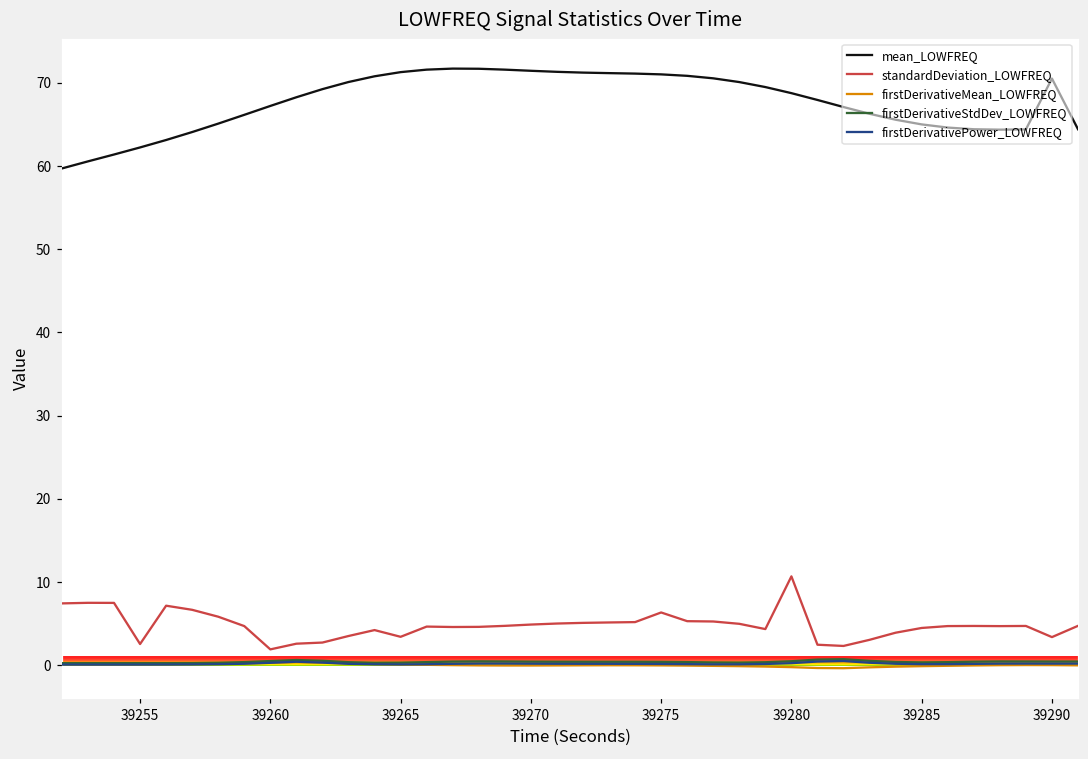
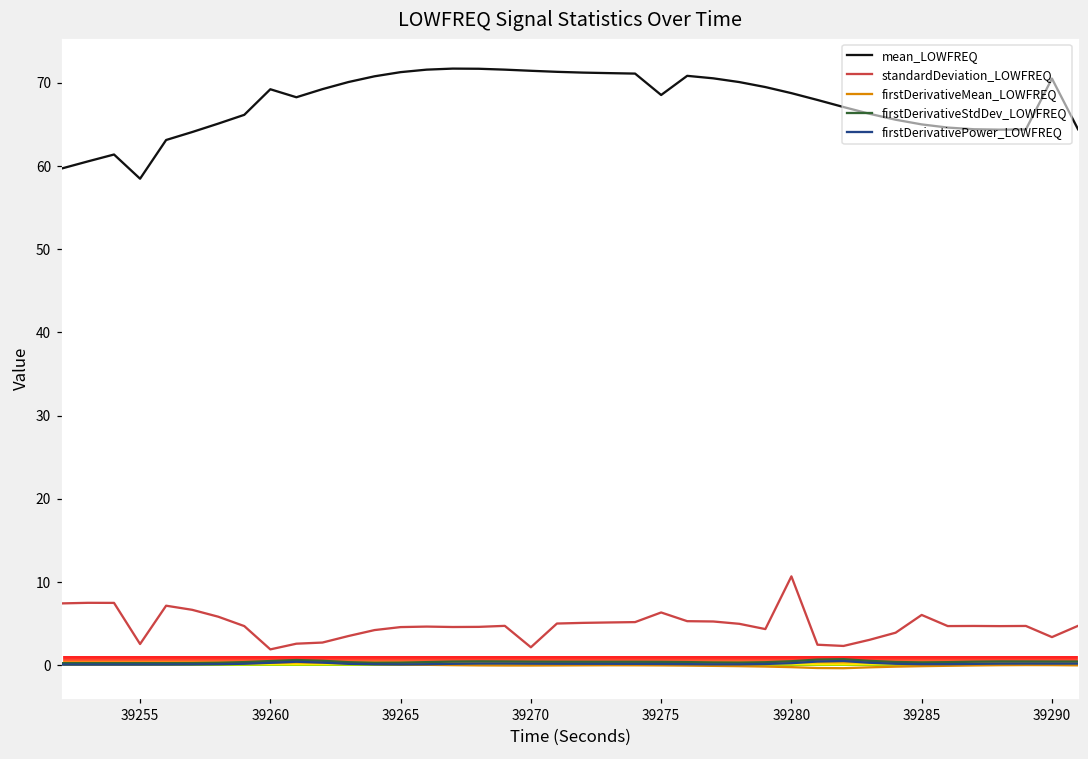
mean_LOWFREQ, 39255: 62 -> 58
mean_LOWFREQ, 39260: 67 -> 69
standardDeviation_LOWFREQ, 39265: 3 -> 5
standardDeviation_LOWFREQ, 39270: 5 -> 2
mean_LOWFREQ, 39275: 71 -> 69
standardDeviation_LOWFREQ, 39285: 4 -> 6
